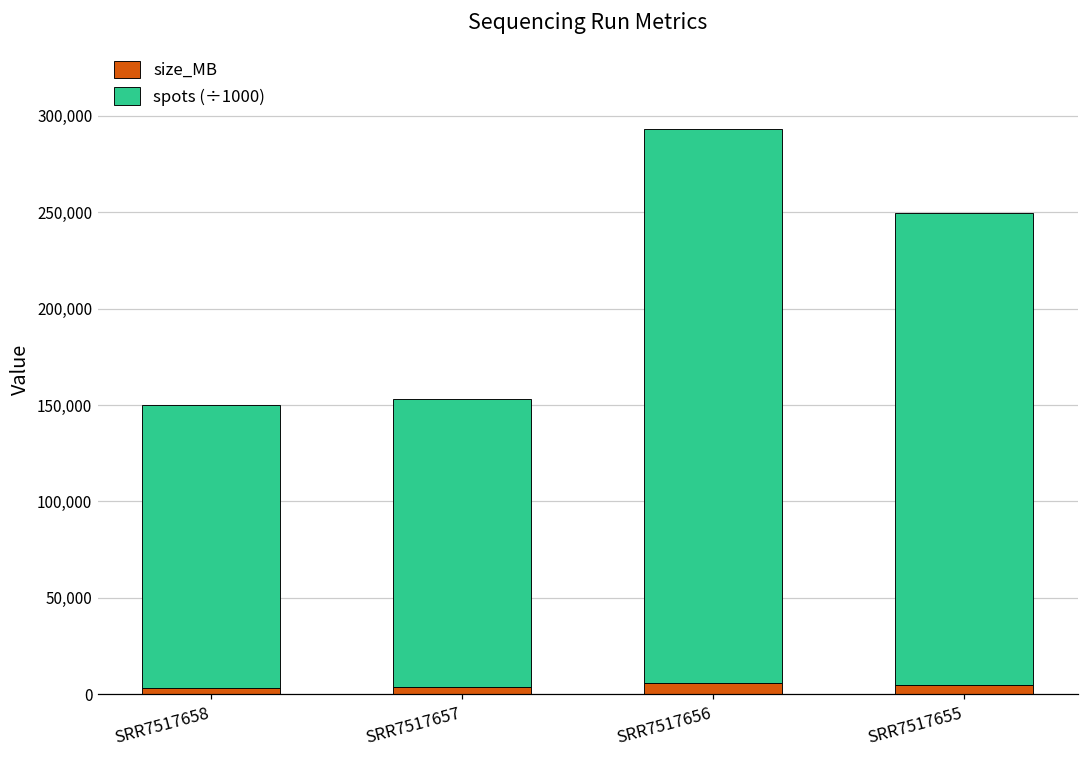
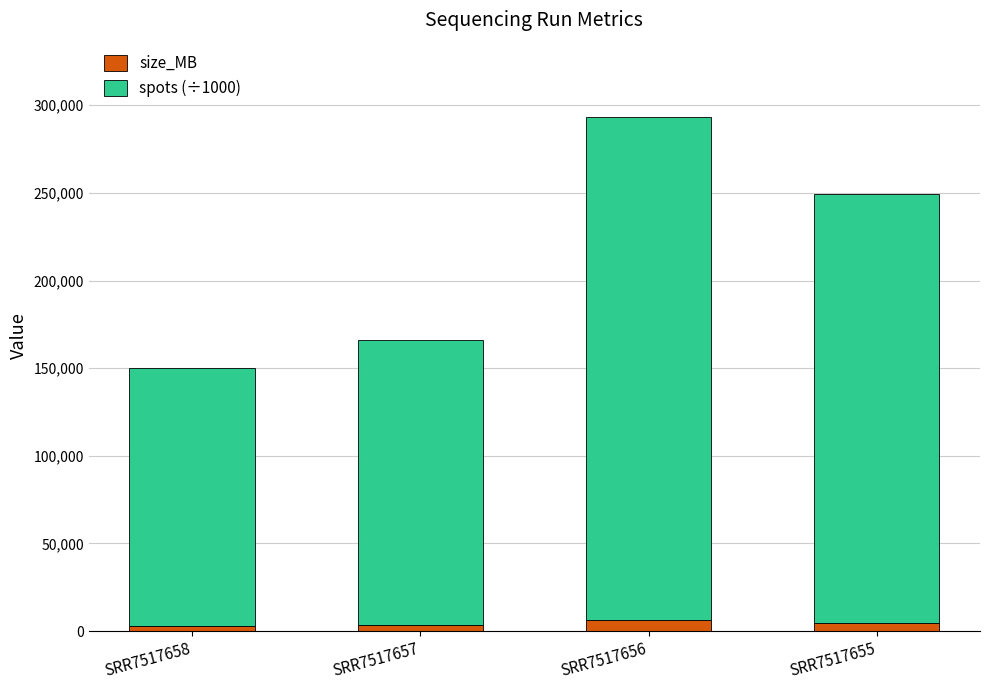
spots (÷1000), SRR7517657: 150,000 -> 163,000
